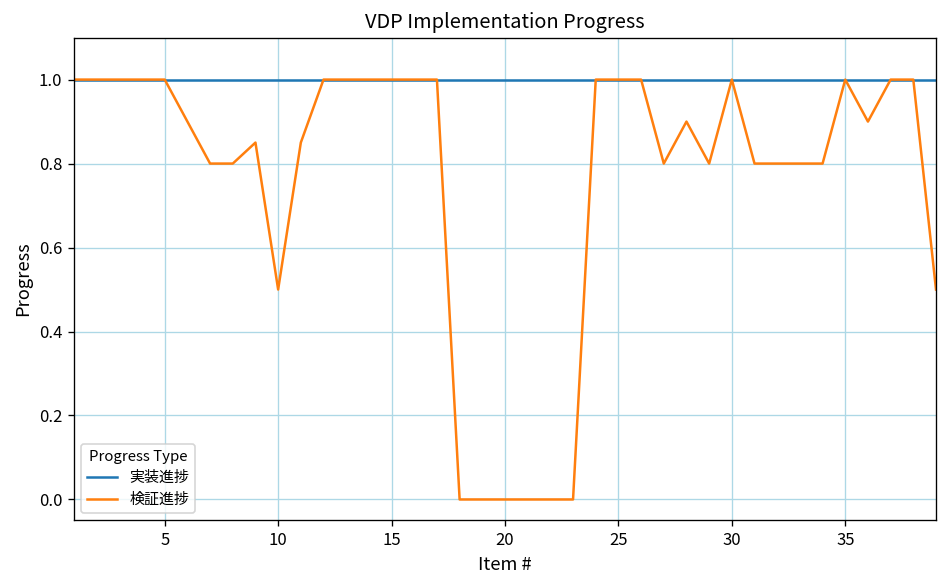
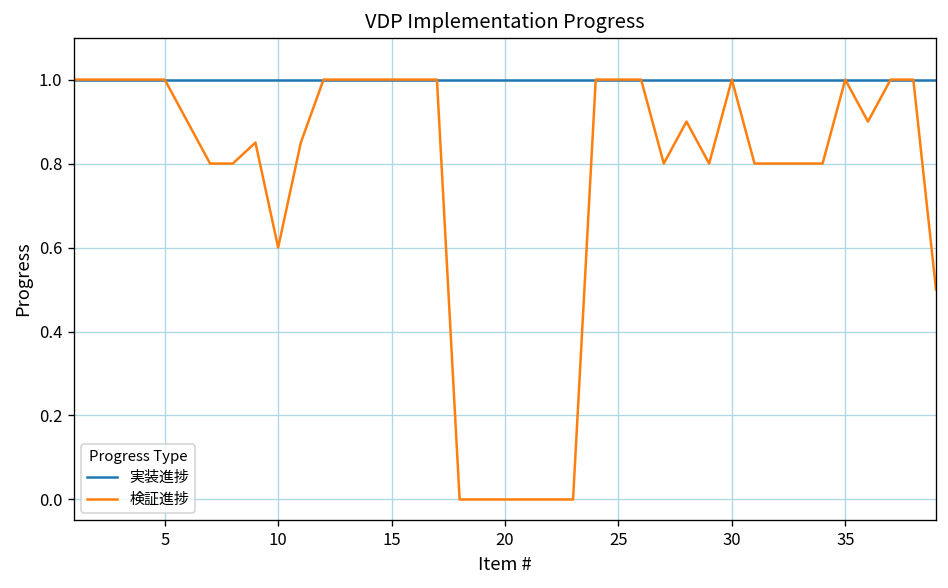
検証進捗, 10: 0.5 -> 0.6
